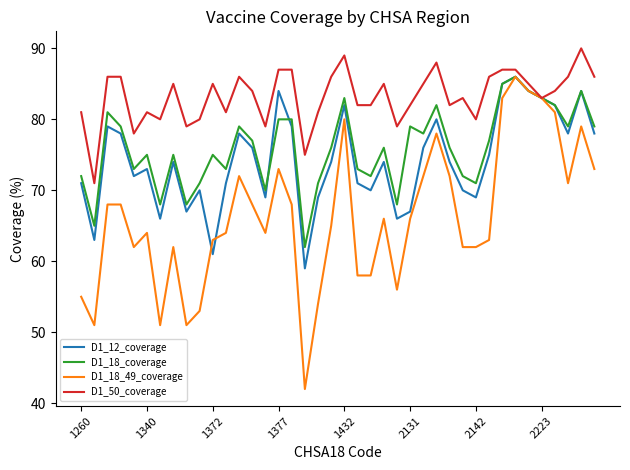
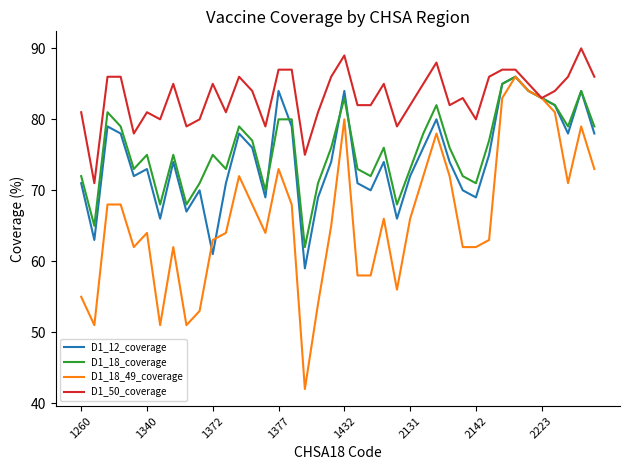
D1_12_coverage, 1432: 82 -> 84
D1_12_coverage, 2131: 67 -> 72
D1_18_coverage, 2131: 79 -> 73
